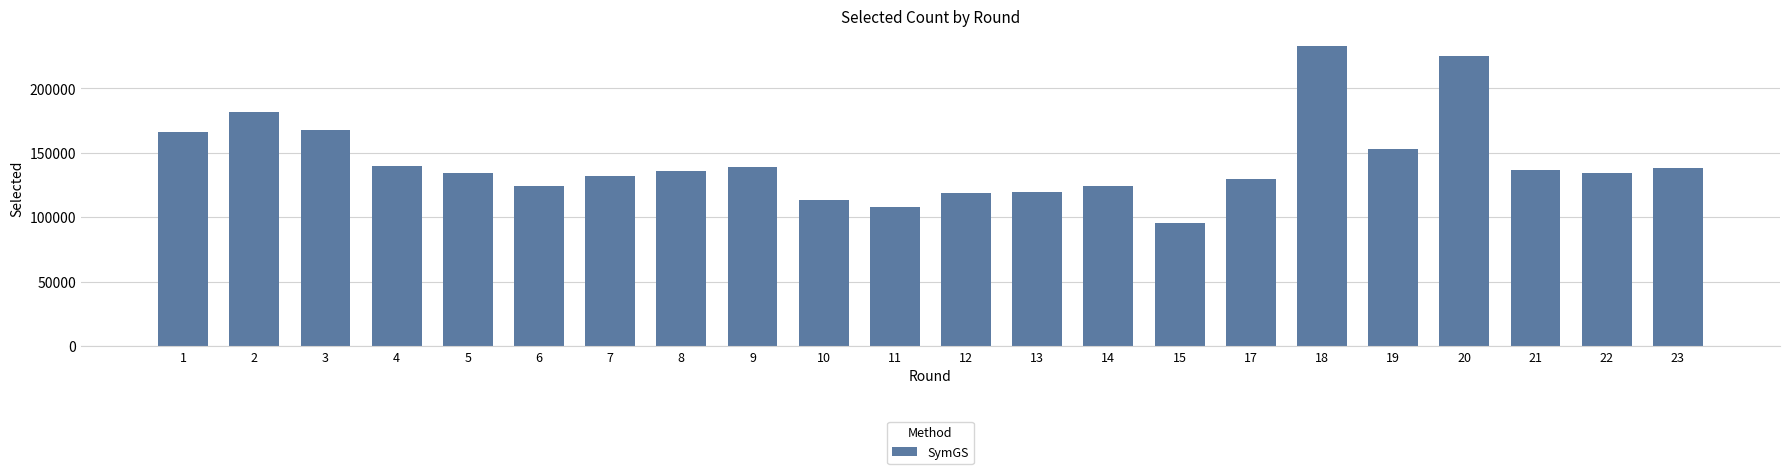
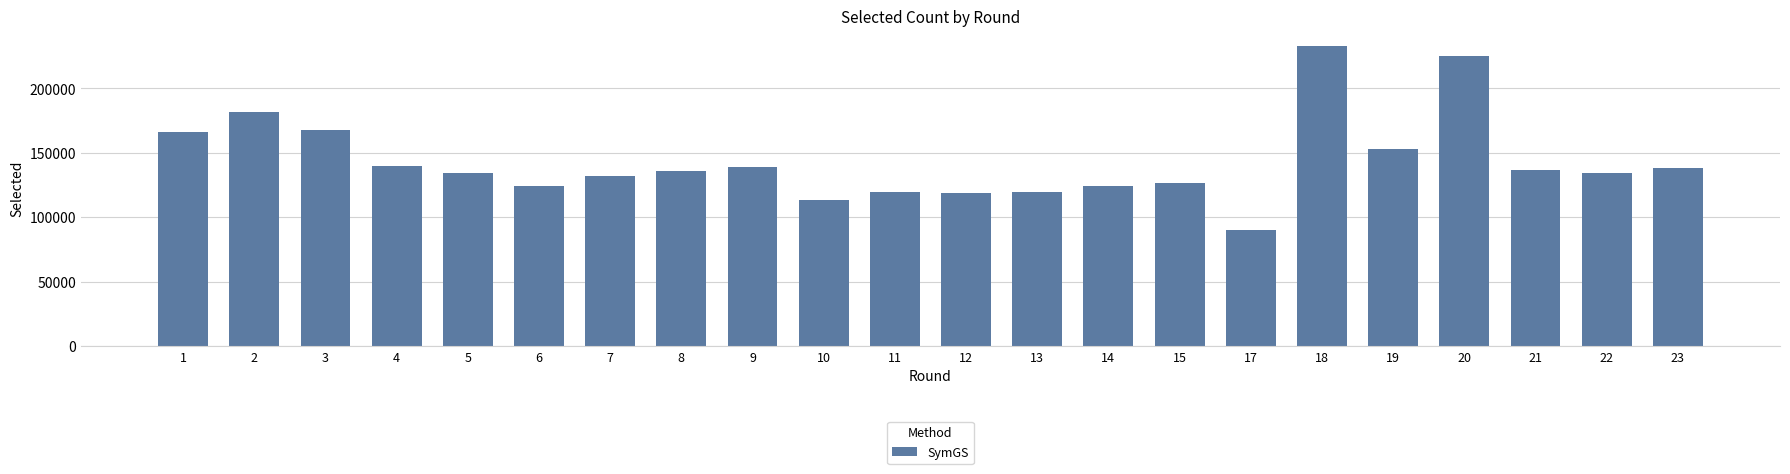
11: 108000 -> 120000
15: 96000 -> 126000
17: 129000 -> 90000
